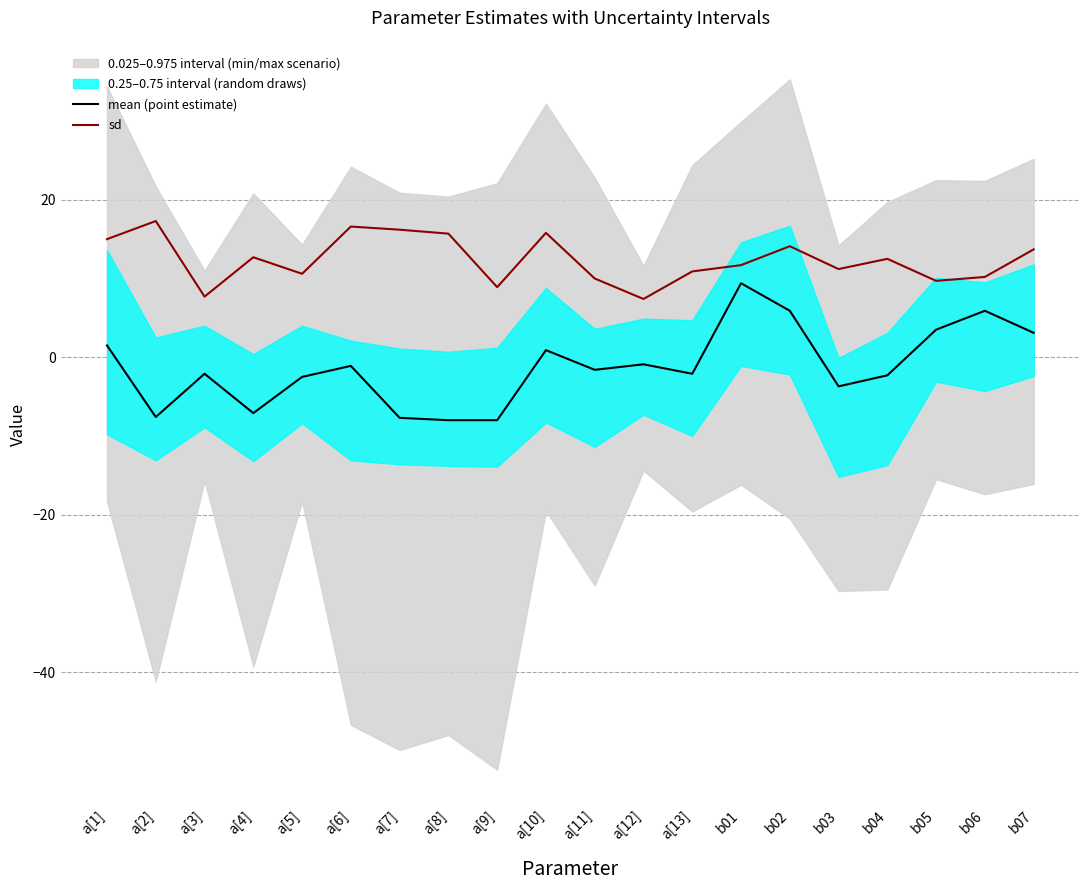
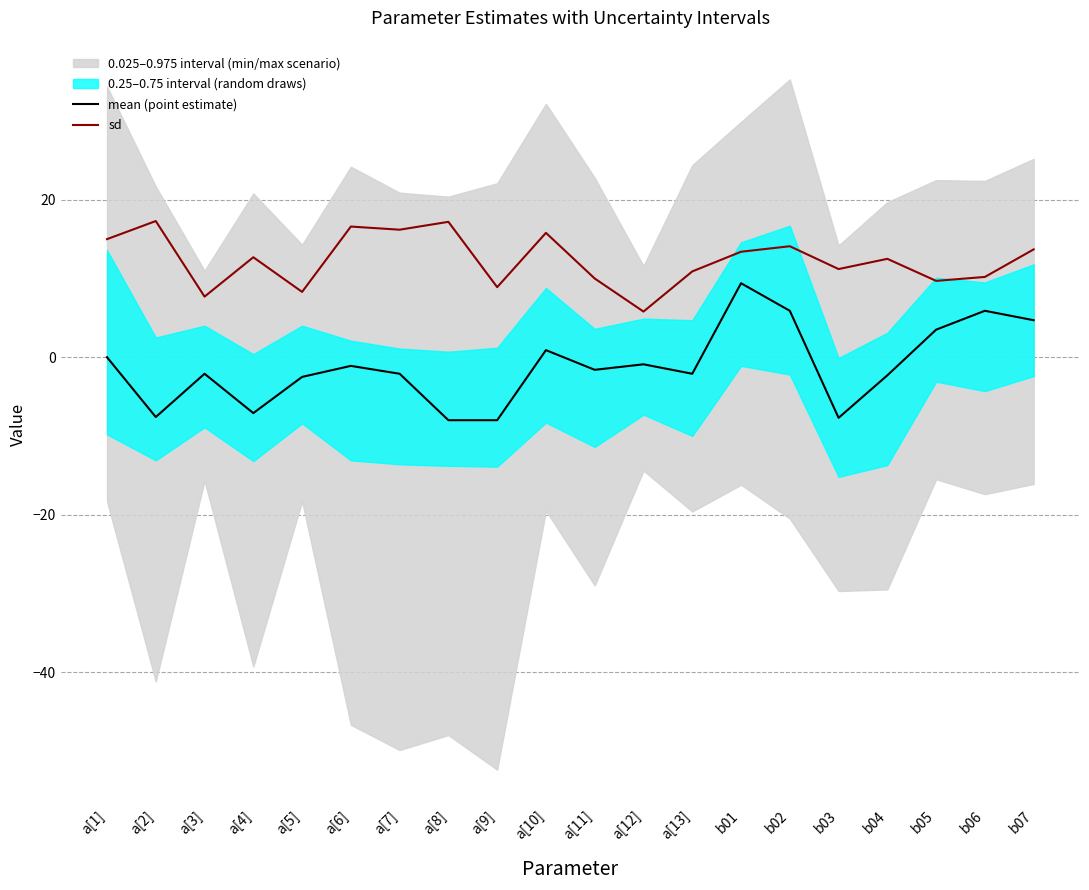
mean (point estimate), a[1]: 2 -> 0
sd, a[5]: 11 -> 8
mean (point estimate), a[7]: -8 -> -2
sd, a[8]: 16 -> 17
sd, a[12]: 7 -> 6
sd, b01: 12 -> 13
mean (point estimate), b03: -4 -> -8
mean (point estimate), b07: 3 -> 5
